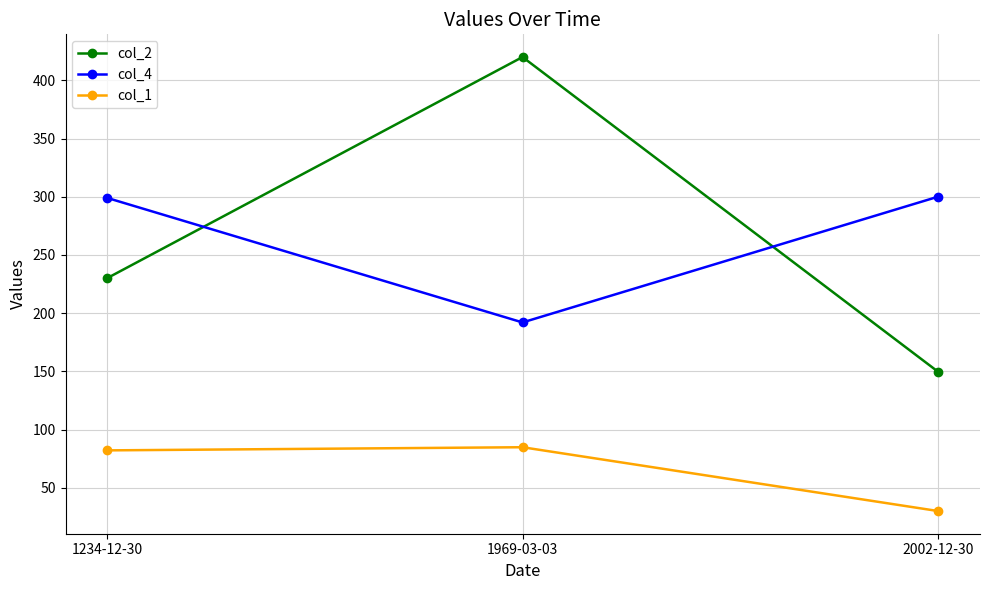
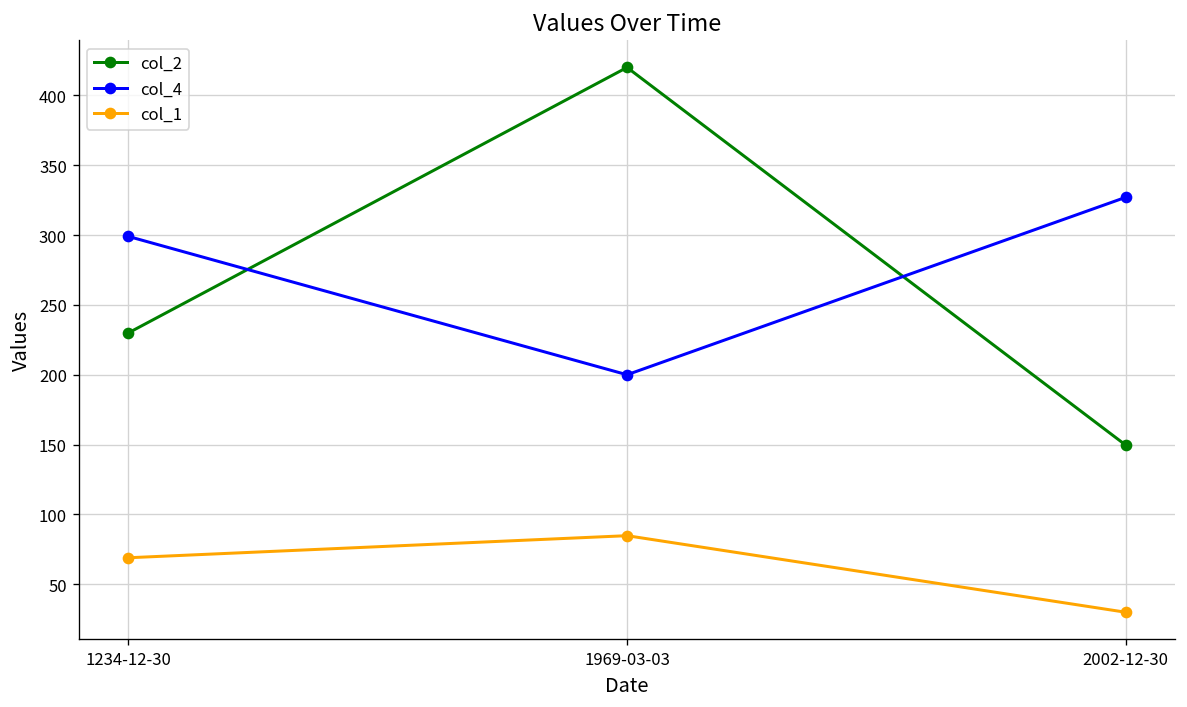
col_1, 1234-12-30: 82 -> 69
col_4, 1969-03-03: 192 -> 200
col_4, 2002-12-30: 300 -> 327
